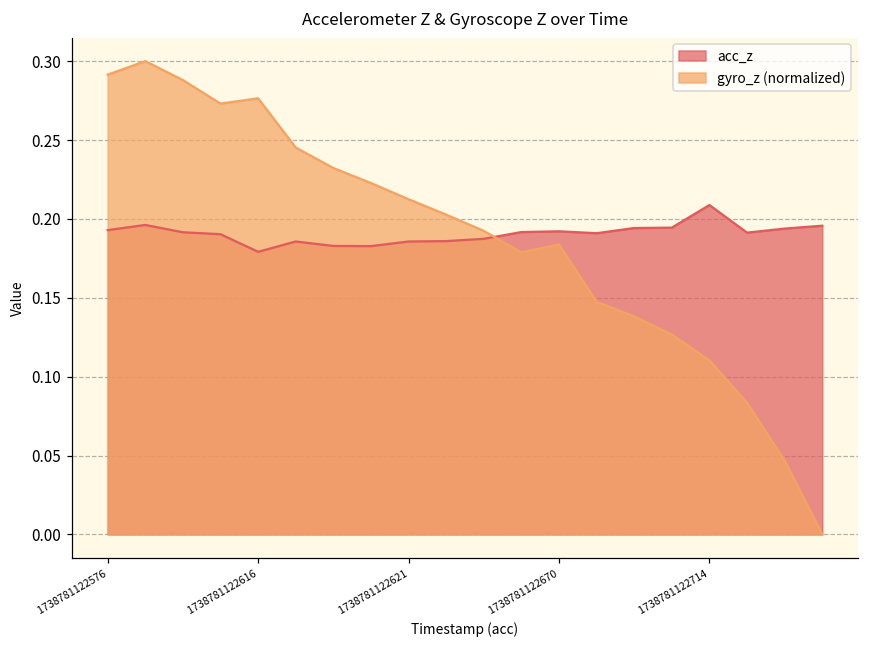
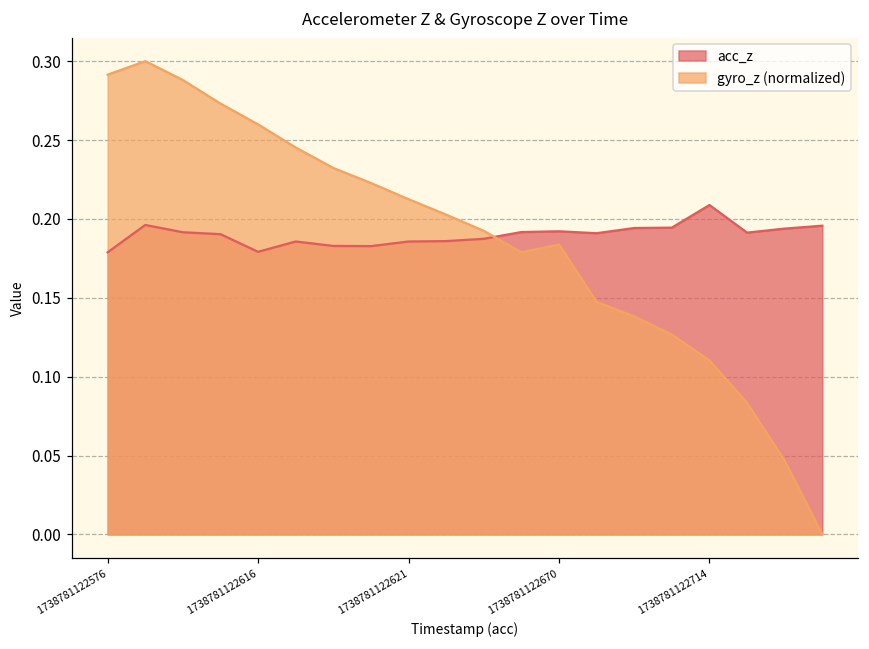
acc_z, 1738781122576: 0.193 -> 0.179
gyro_z (normalized), 1738781122616: 0.276 -> 0.260
